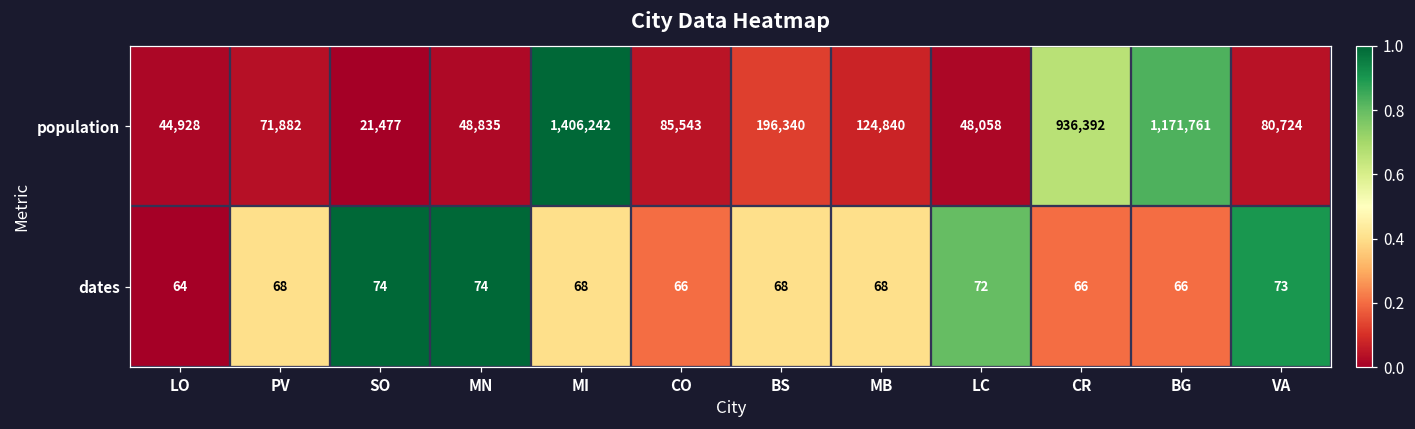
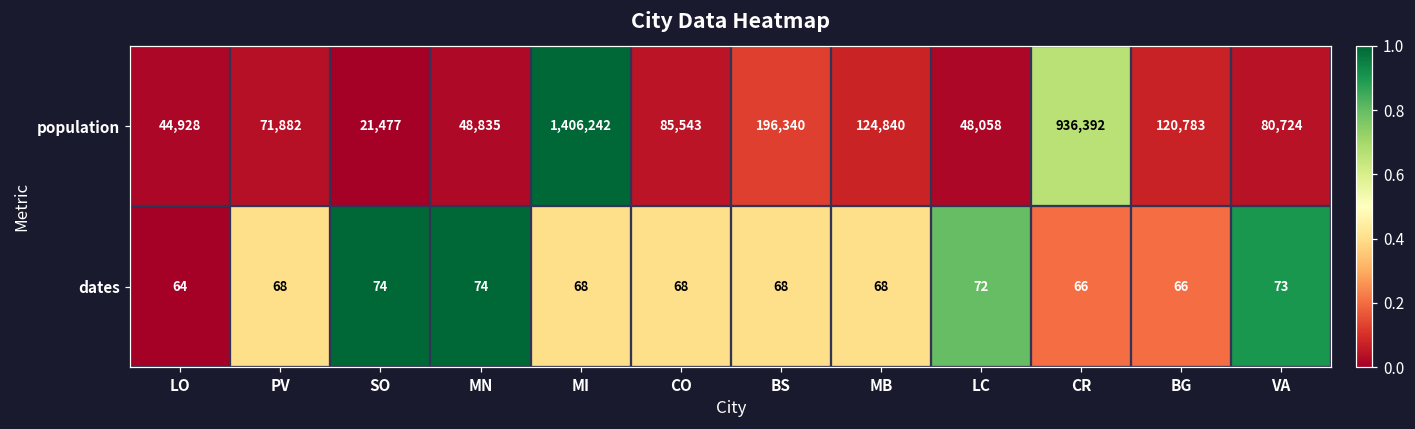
population, BG: 1,171,761 -> 120,783
dates, CO: 66 -> 68
